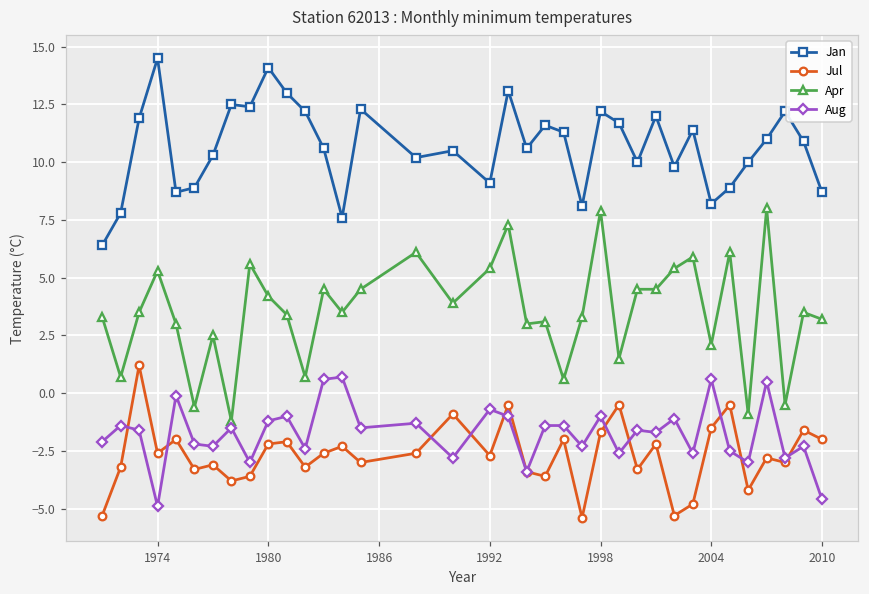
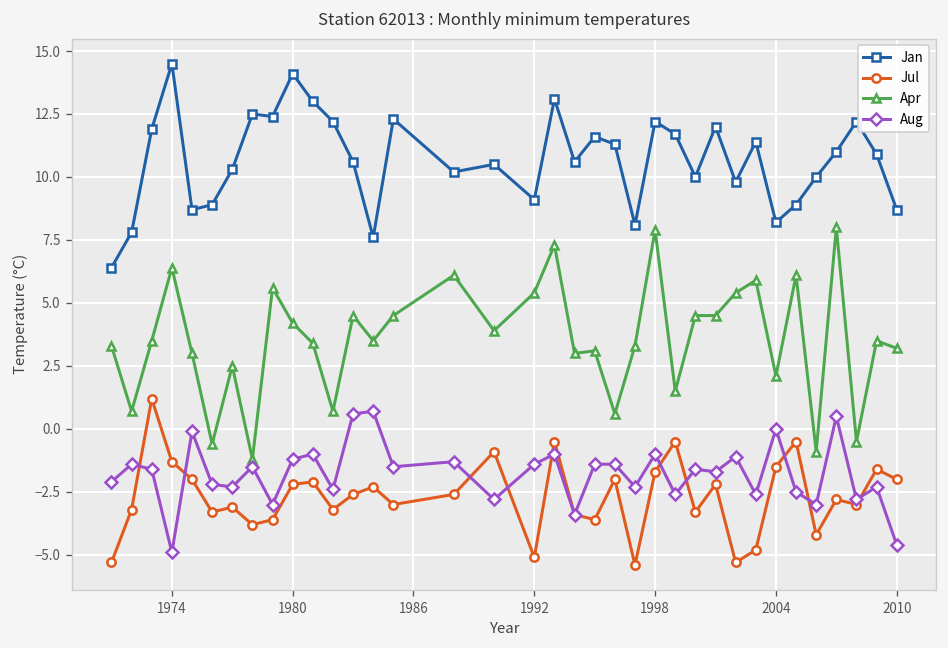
Jul, 1974: -2.6 -> -1.3
Apr, 1974: 5.3 -> 6.4
Jul, 1992: -2.7 -> -5.1
Aug, 1992: -0.7 -> -1.4
Aug, 2004: 0.6 -> 0.0
